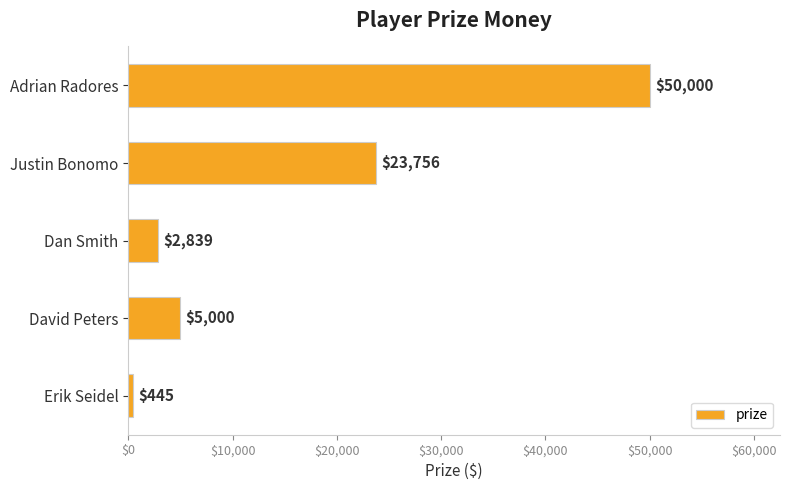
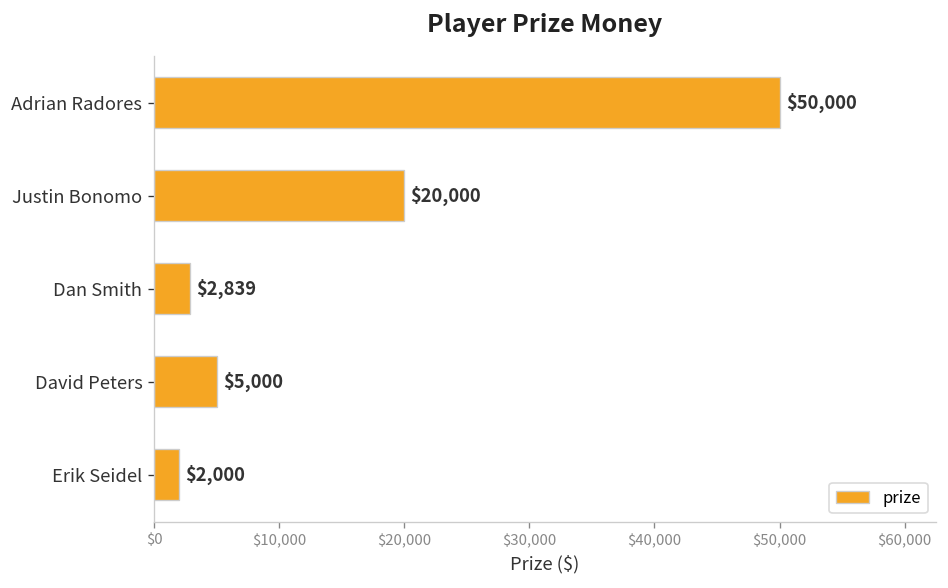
Justin Bonomo: $23,756 -> $20,000
Erik Seidel: $445 -> $2,000
